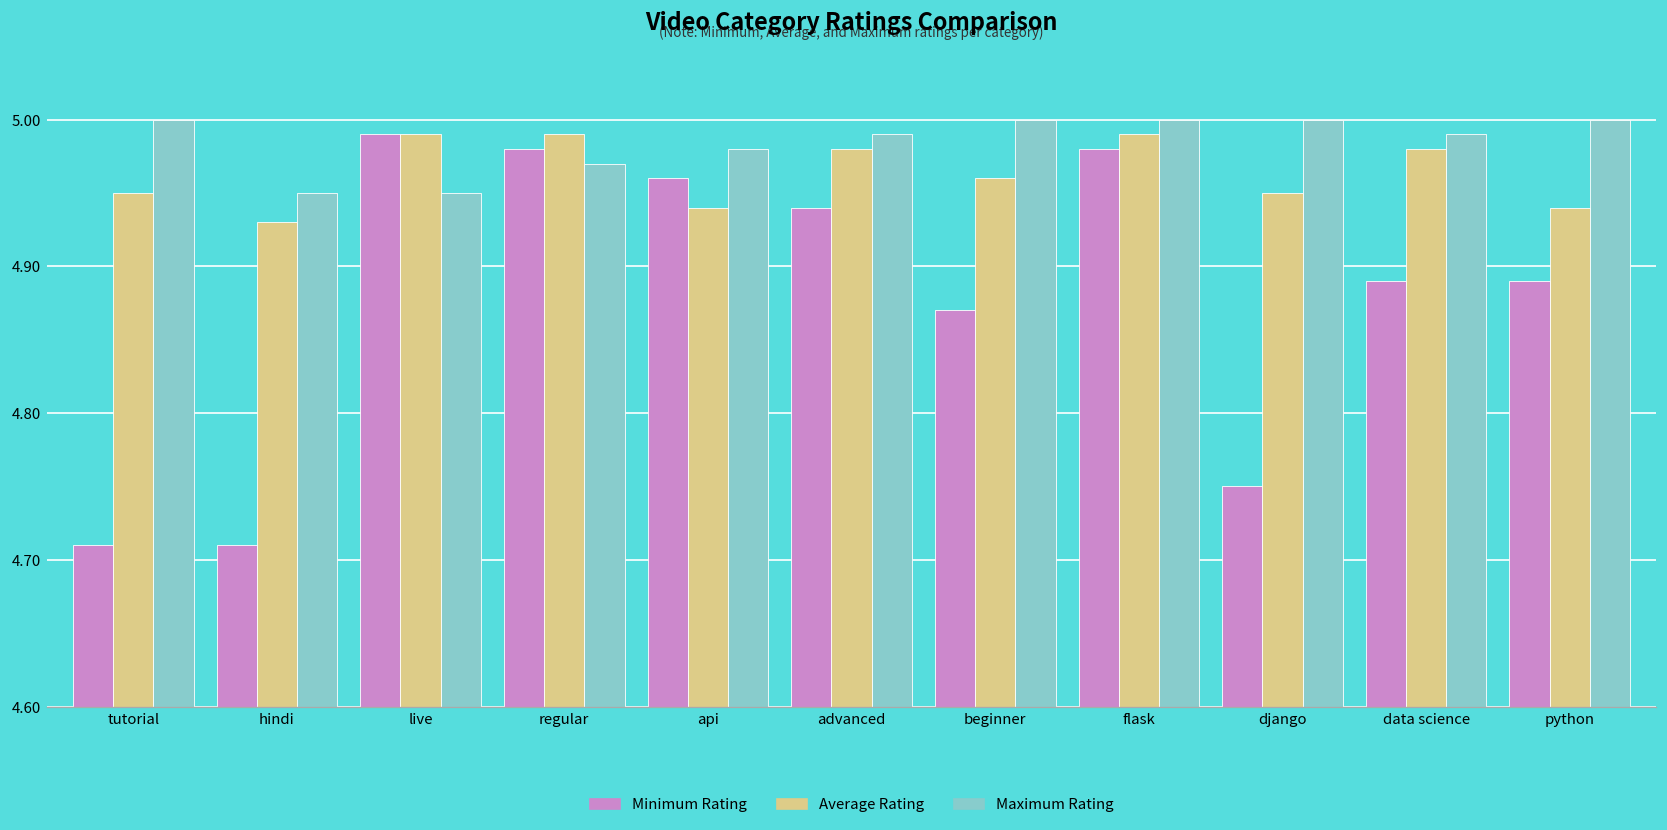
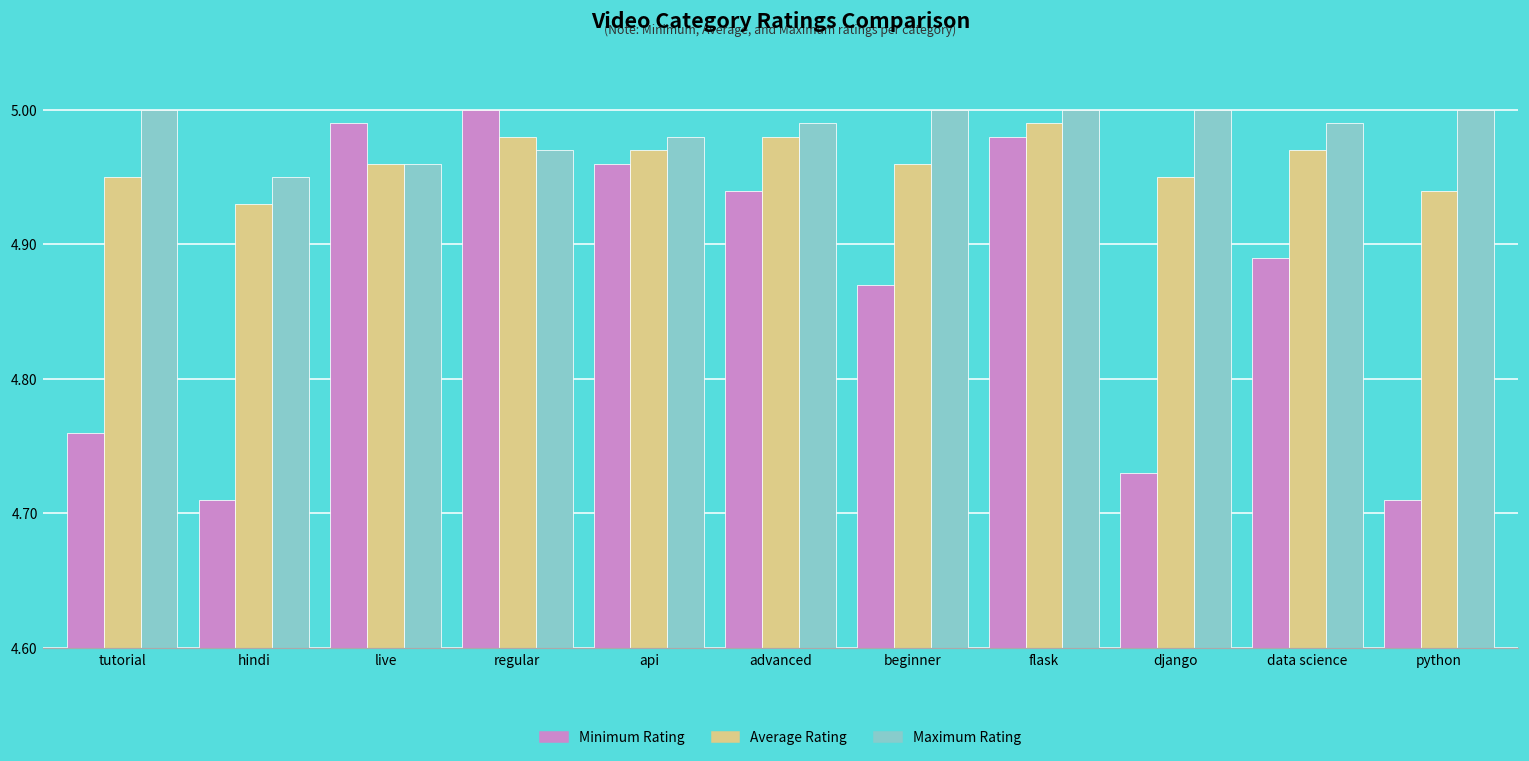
Minimum Rating, tutorial: 4.71 -> 4.76
Average Rating, live: 4.99 -> 4.96
Maximum Rating, live: 4.95 -> 4.96
Minimum Rating, regular: 4.98 -> 5.00
Average Rating, regular: 4.99 -> 4.98
Average Rating, api: 4.94 -> 4.97
Minimum Rating, django: 4.75 -> 4.73
Average Rating, data science: 4.98 -> 4.97
Minimum Rating, python: 4.89 -> 4.71
